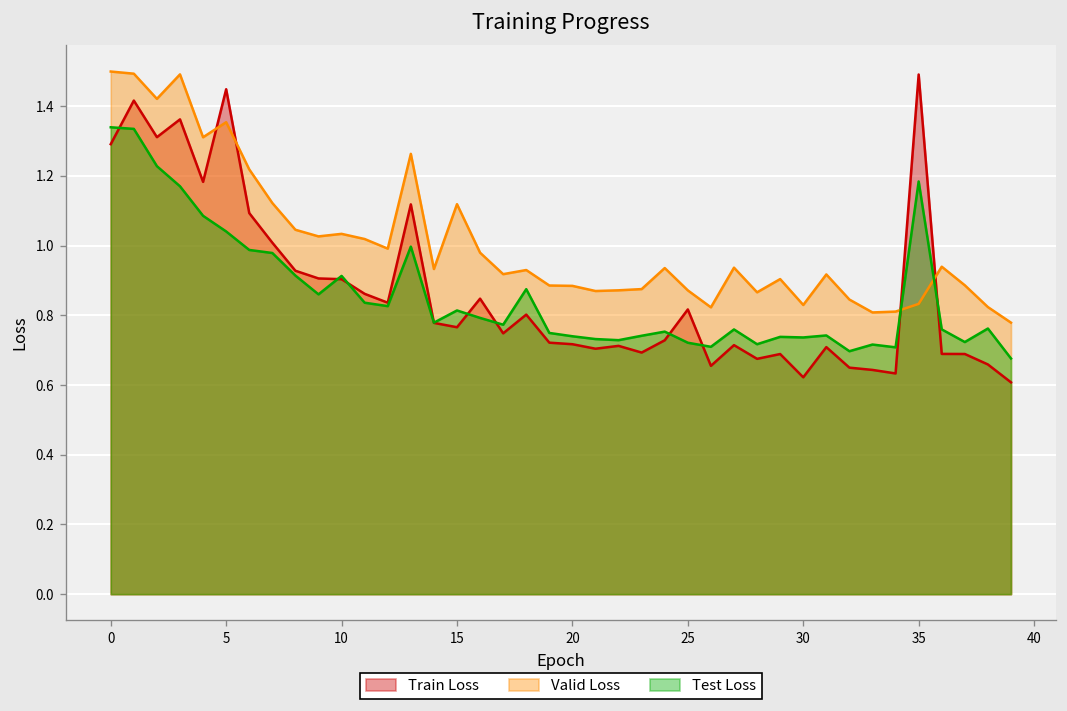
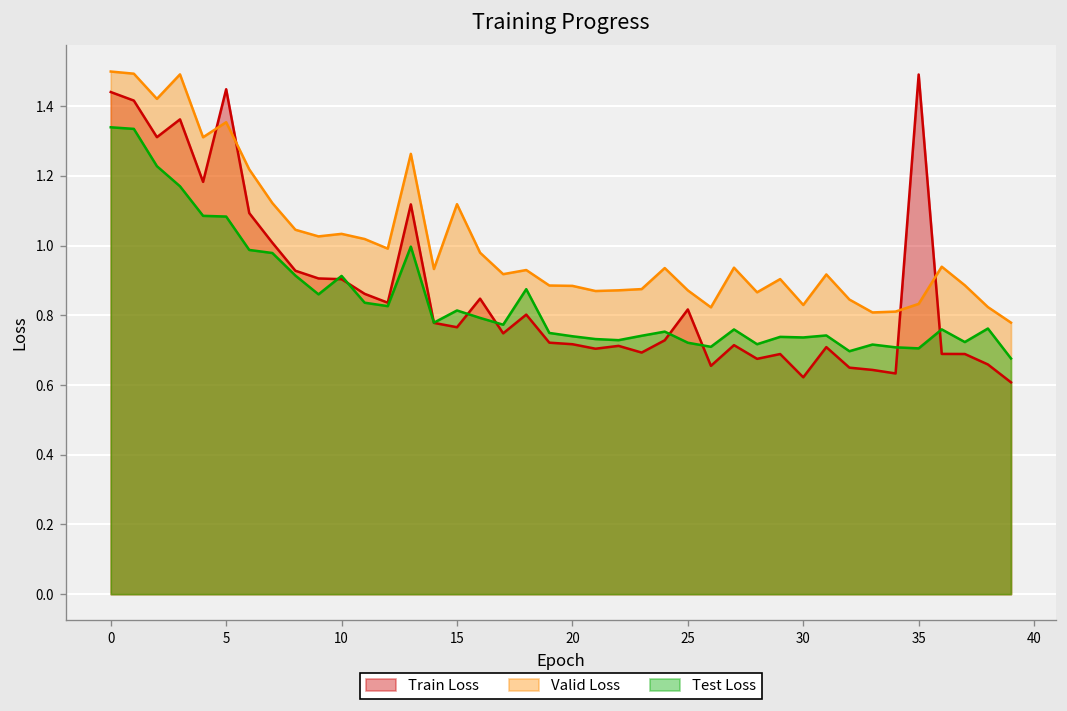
Train Loss, 0: 1.29 -> 1.44
Test Loss, 5: 1.04 -> 1.08
Test Loss, 35: 1.18 -> 0.71
